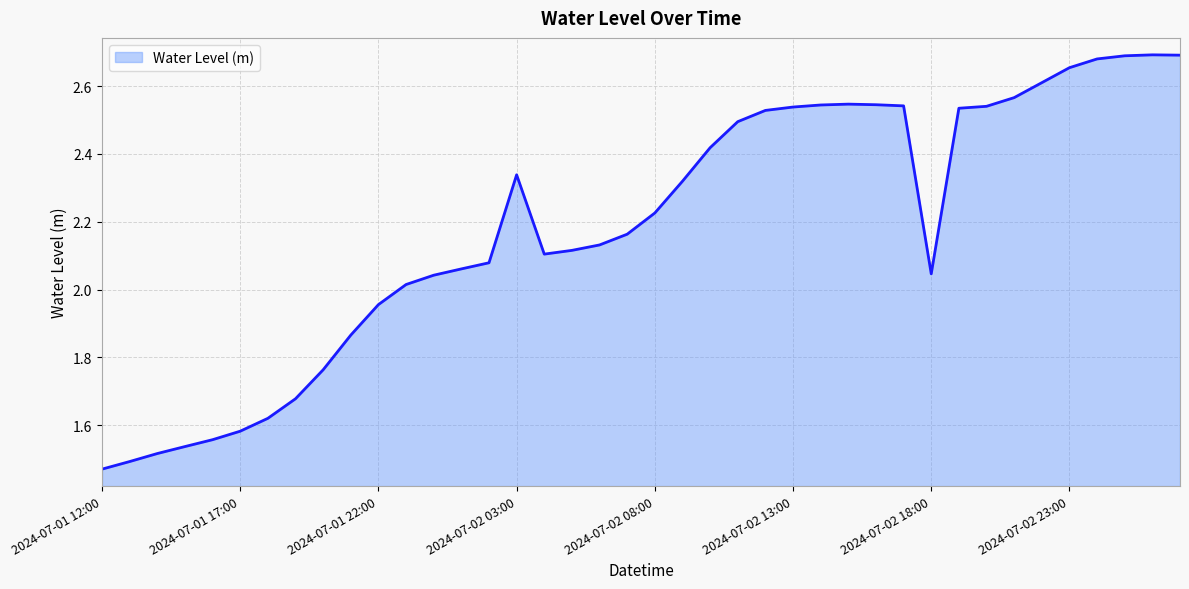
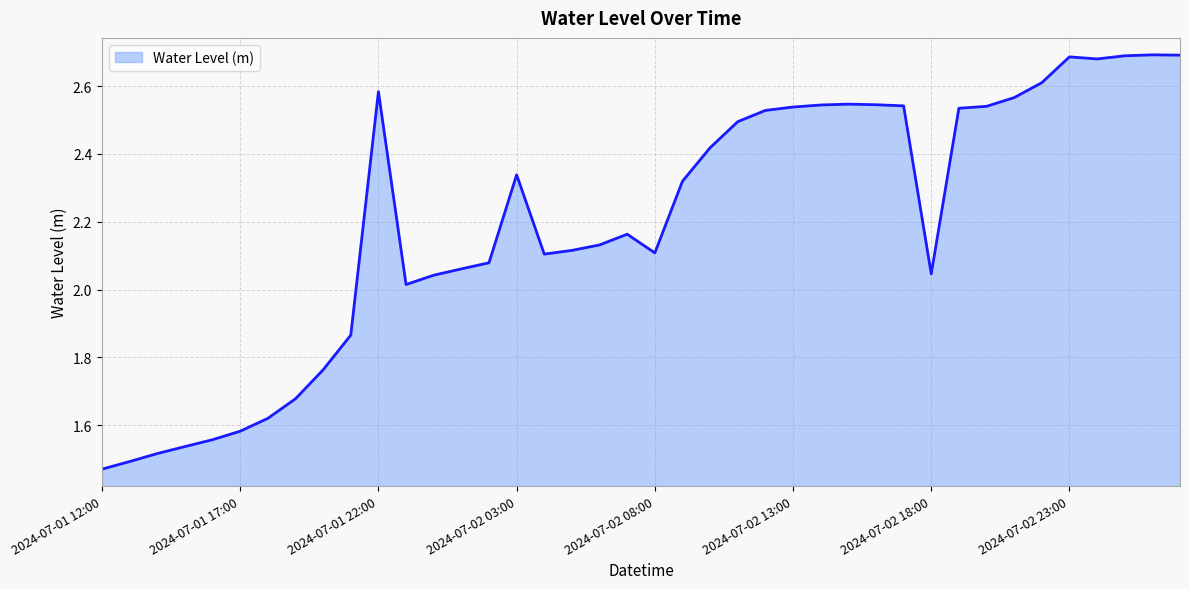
2024-07-01 22:00: 1.96 -> 2.58
2024-07-02 08:00: 2.23 -> 2.11
2024-07-02 23:00: 2.65 -> 2.69
